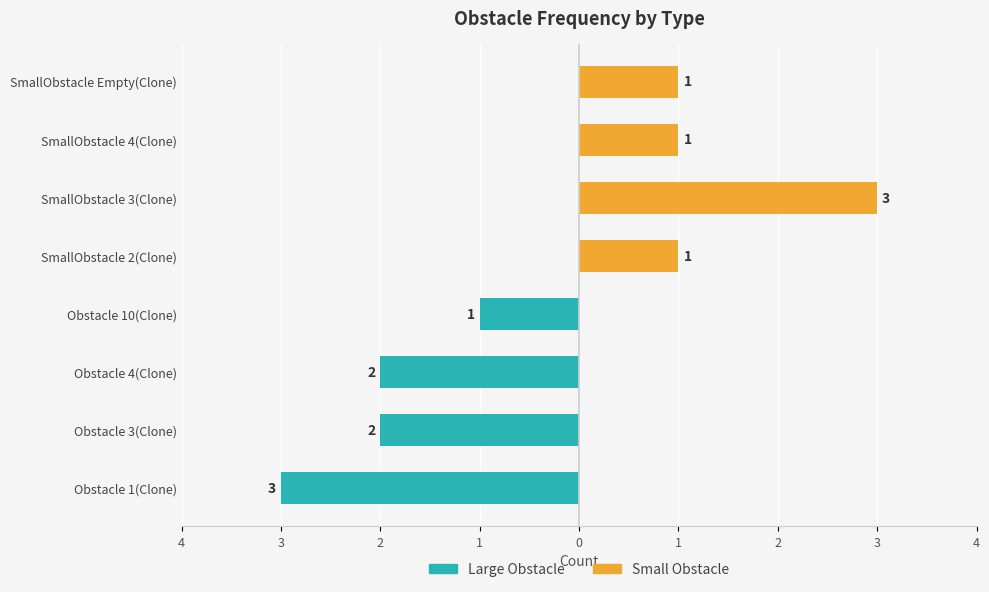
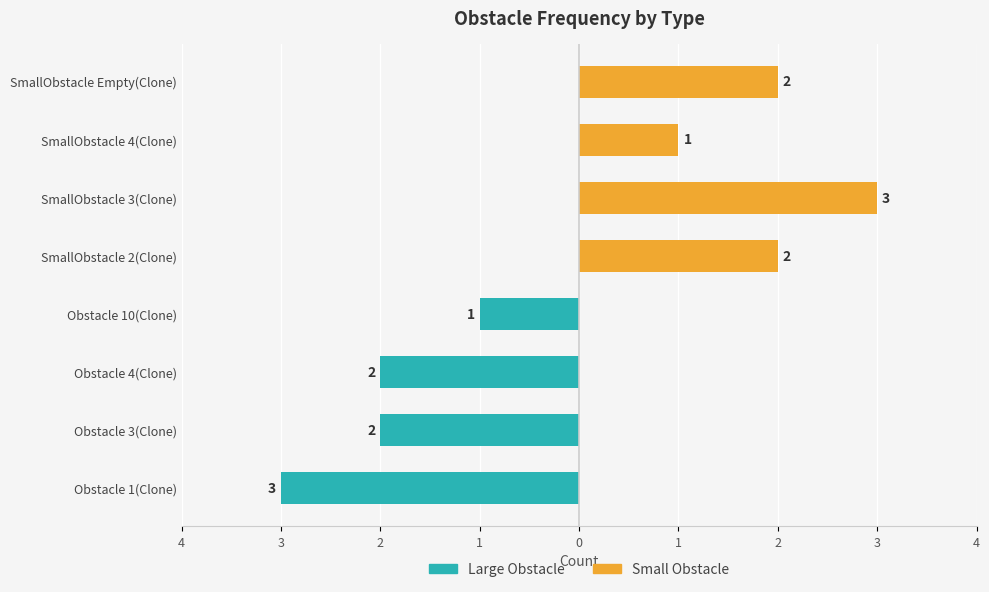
Small Obstacle, SmallObstacle Empty(Clone): 1 -> 2
Small Obstacle, SmallObstacle 2(Clone): 1 -> 2
